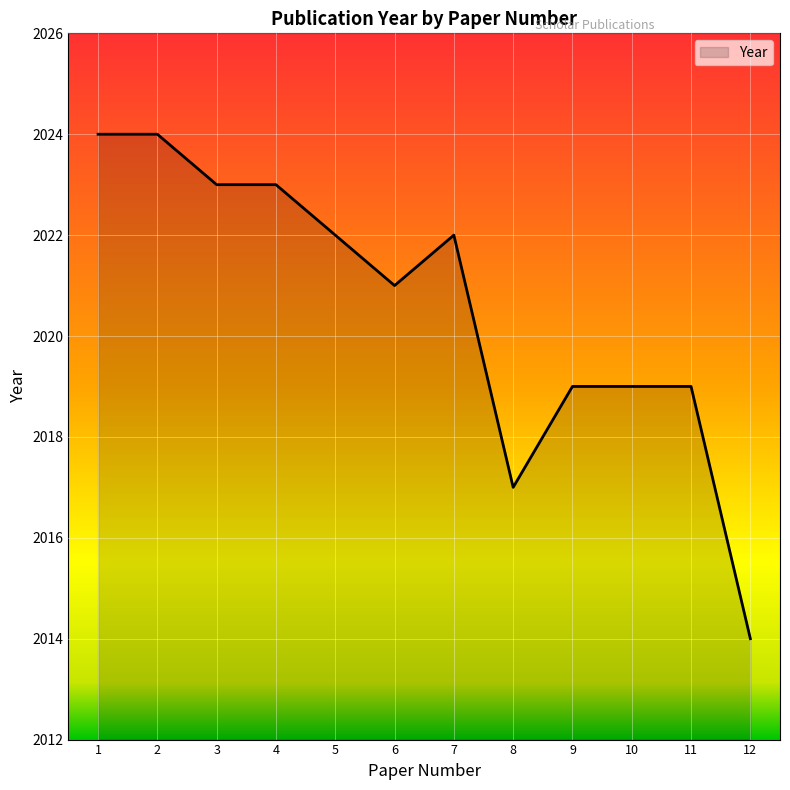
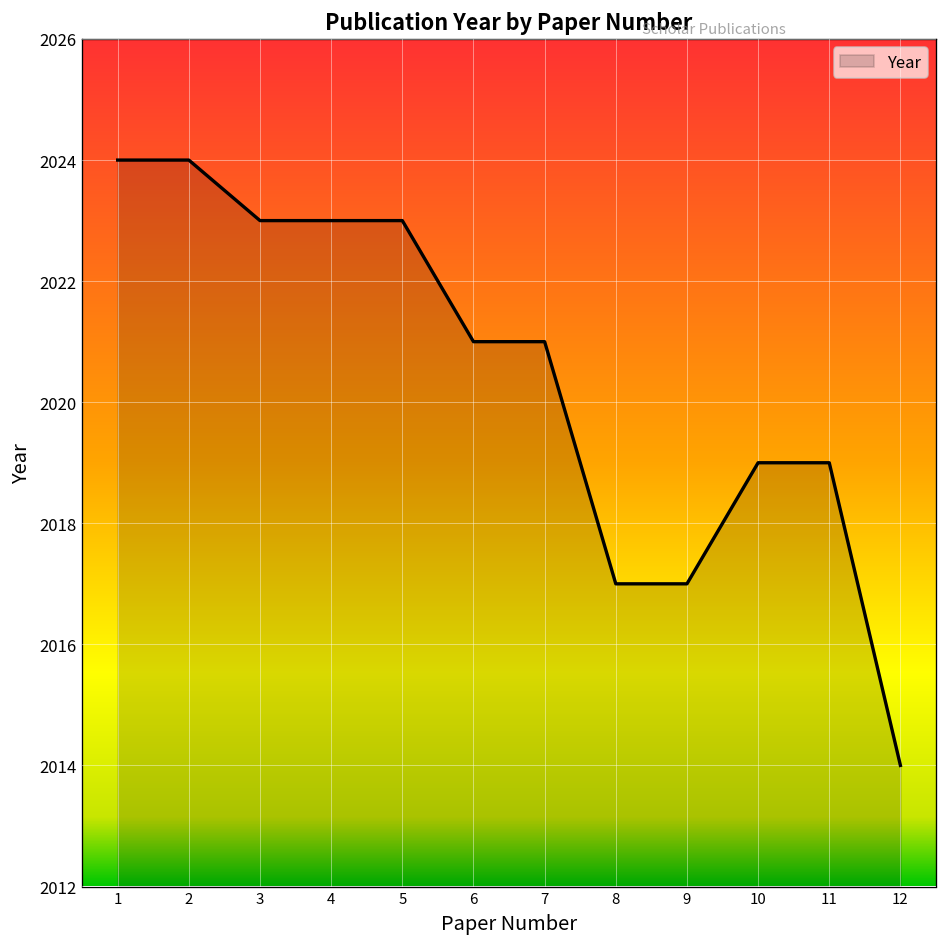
5: 2022 -> 2023
7: 2022 -> 2021
9: 2019 -> 2017
